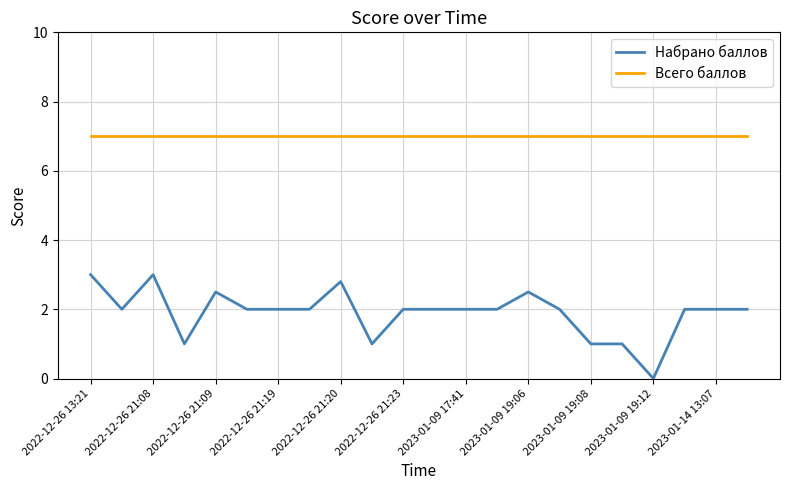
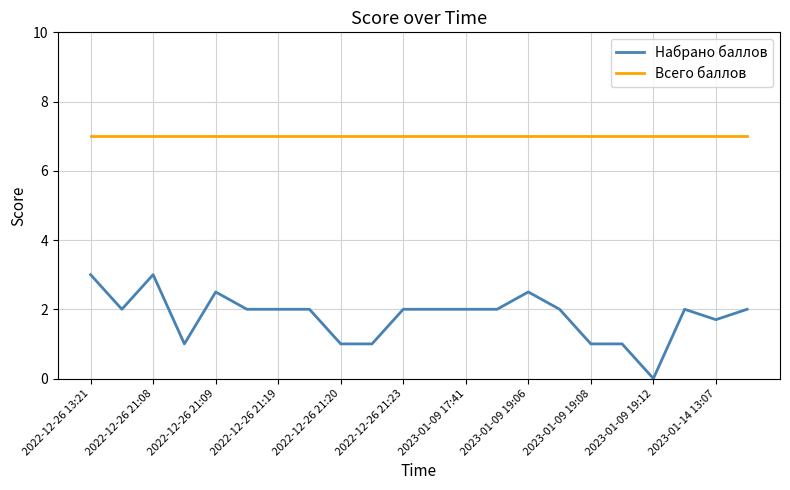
Набрано баллов, 2022-12-26 21:20: 2.8 -> 1.0
Набрано баллов, 2023-01-14 13:07: 2.0 -> 1.7
